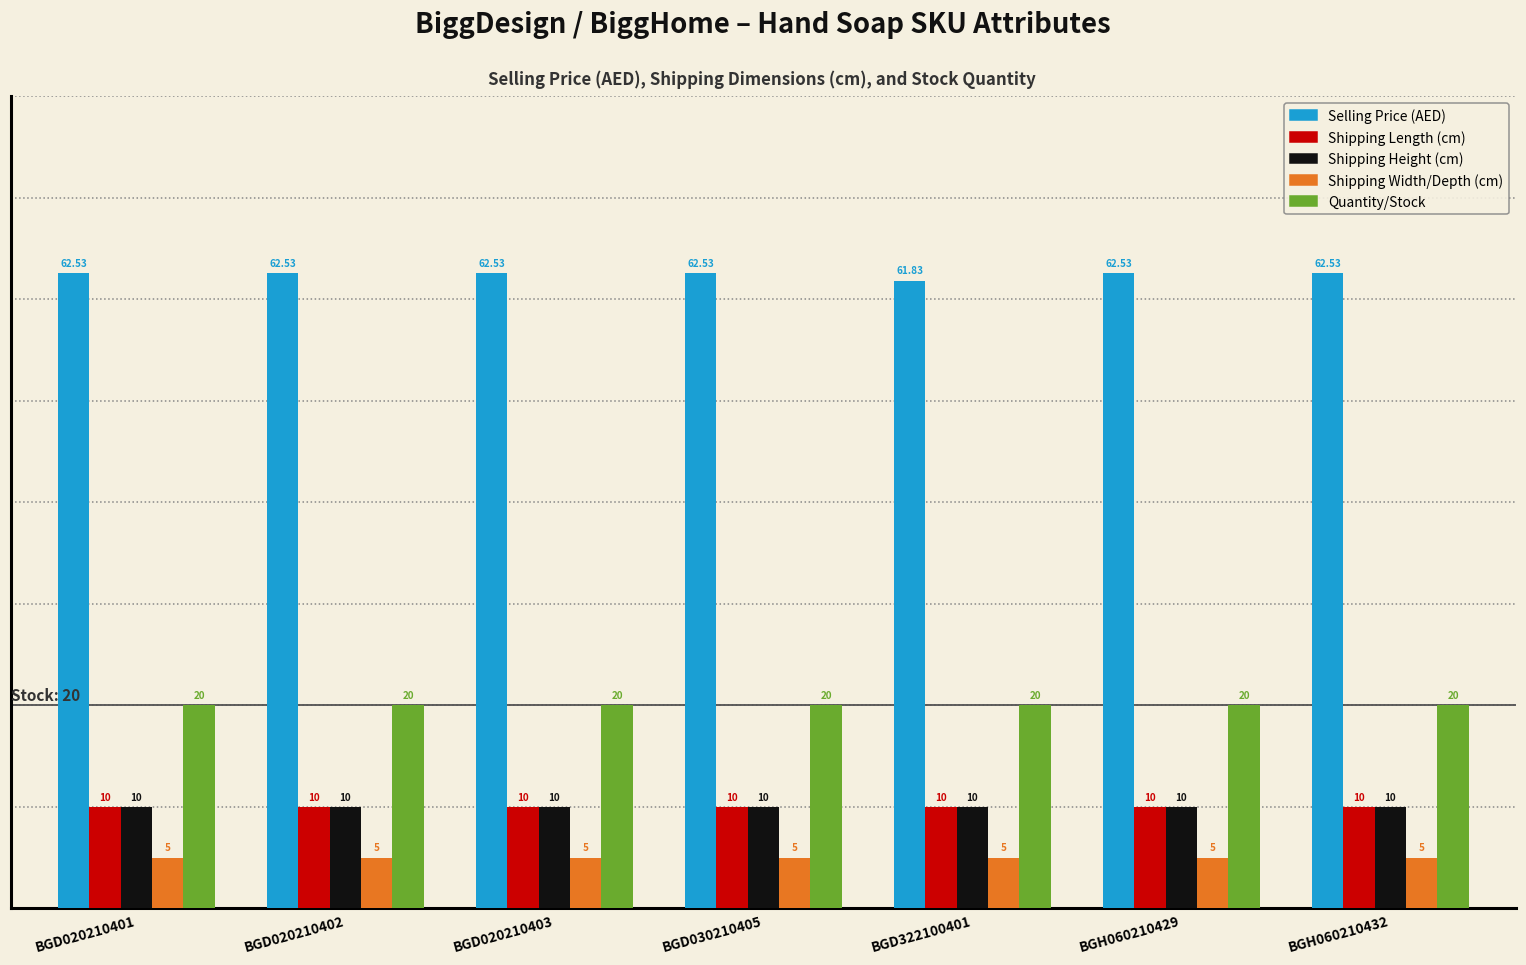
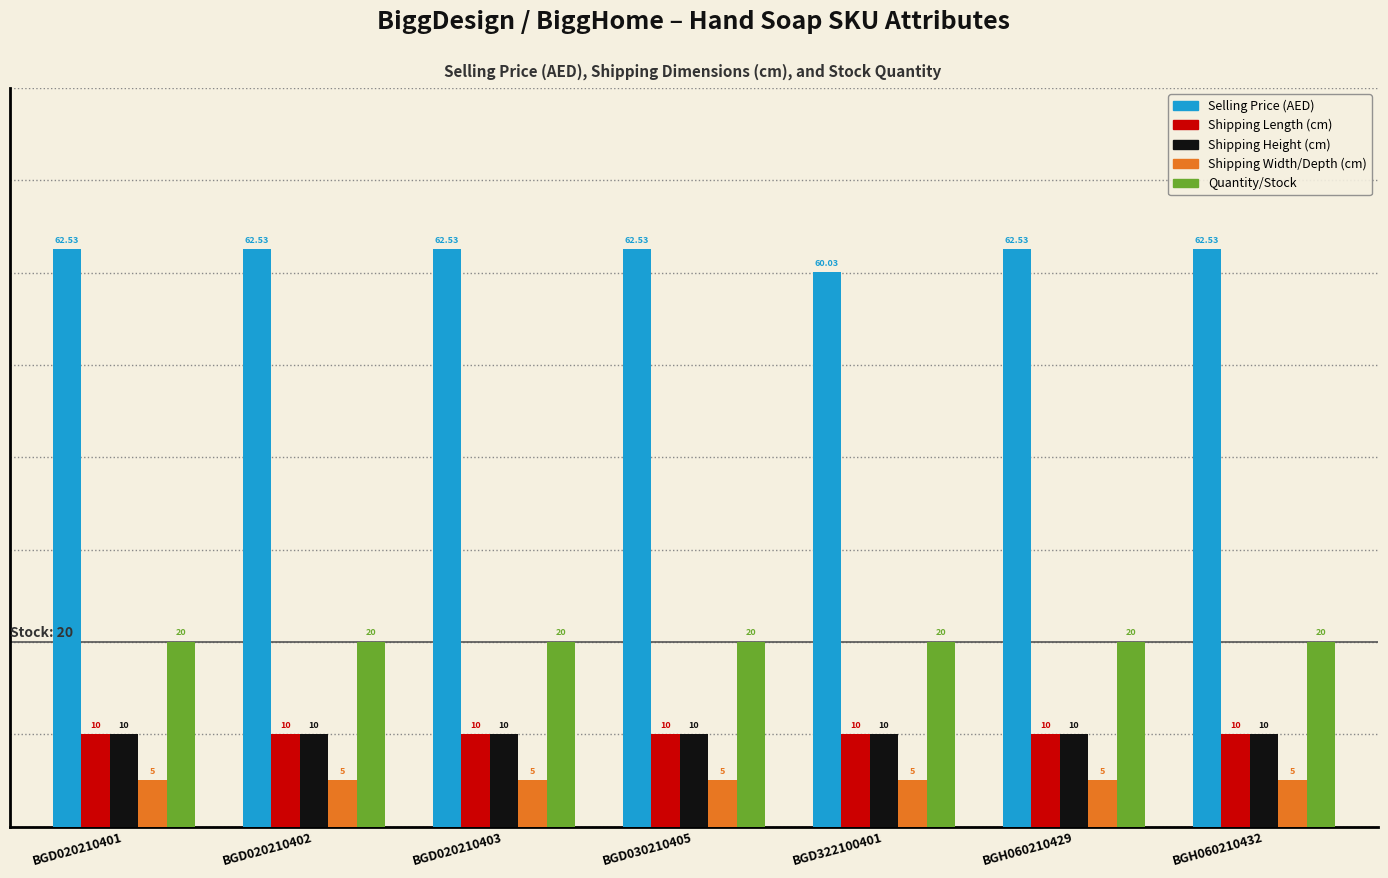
Selling Price (AED), BGD322100401: 61.83 -> 60.03
